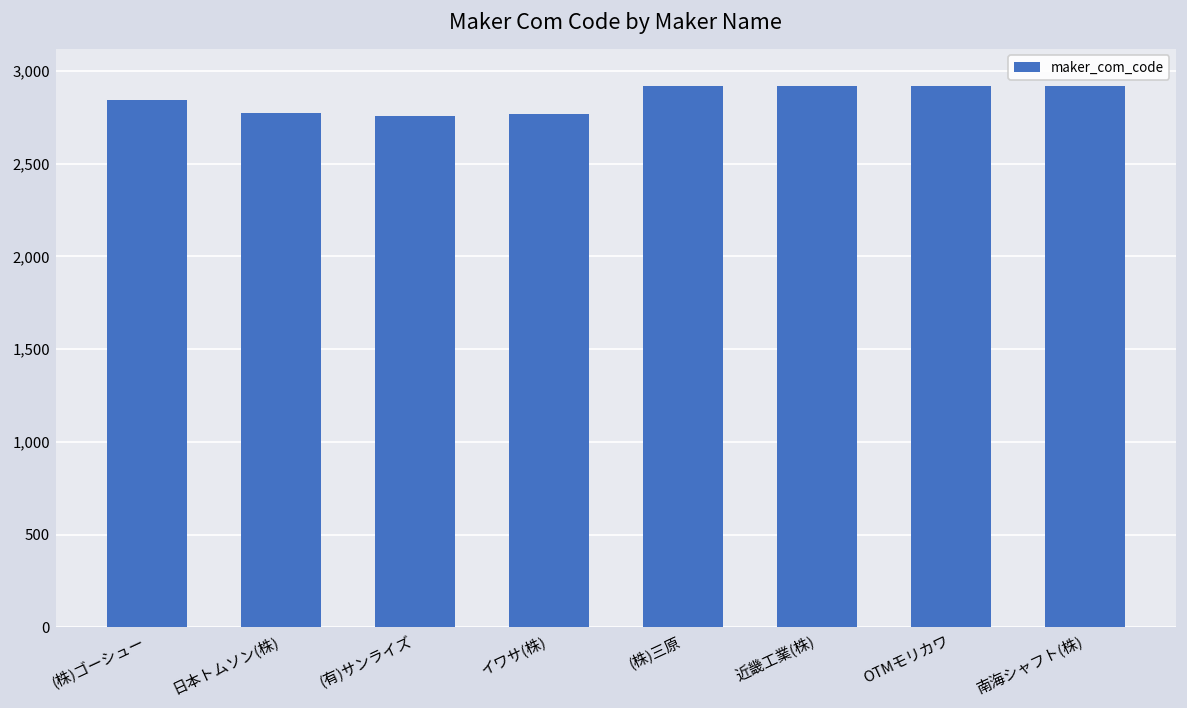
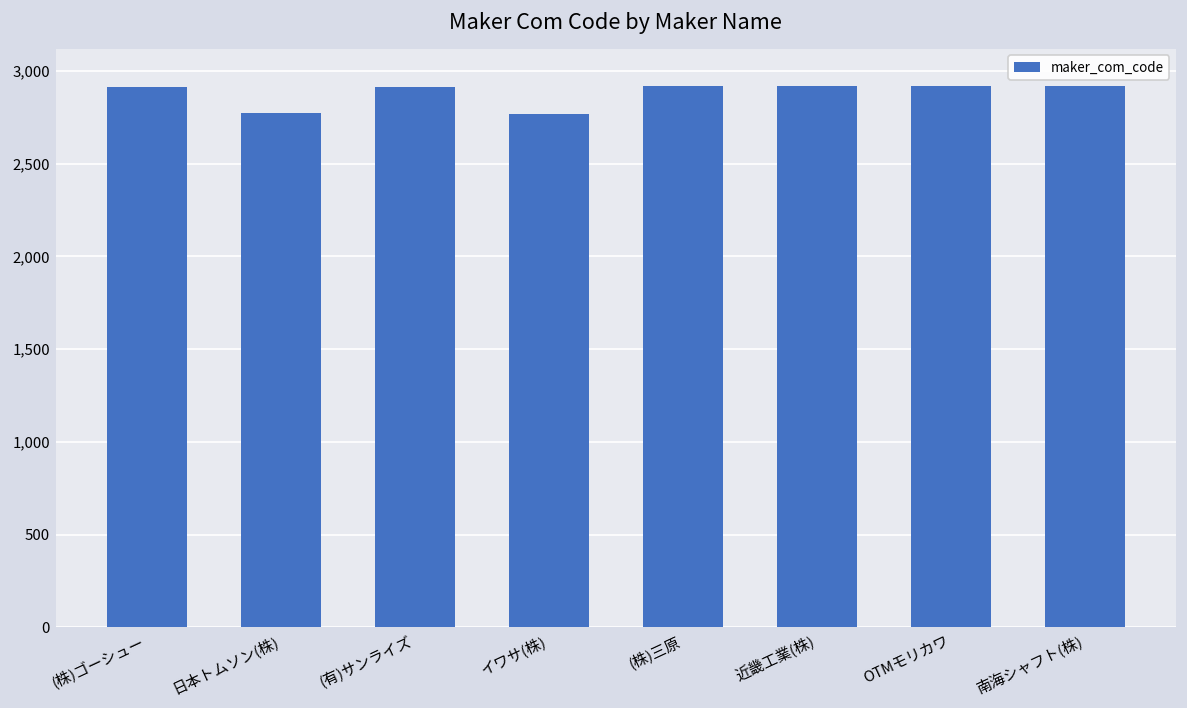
(株)ゴーシュー: 2,850 -> 2,910
(有)サンライズ: 2,760 -> 2,920
